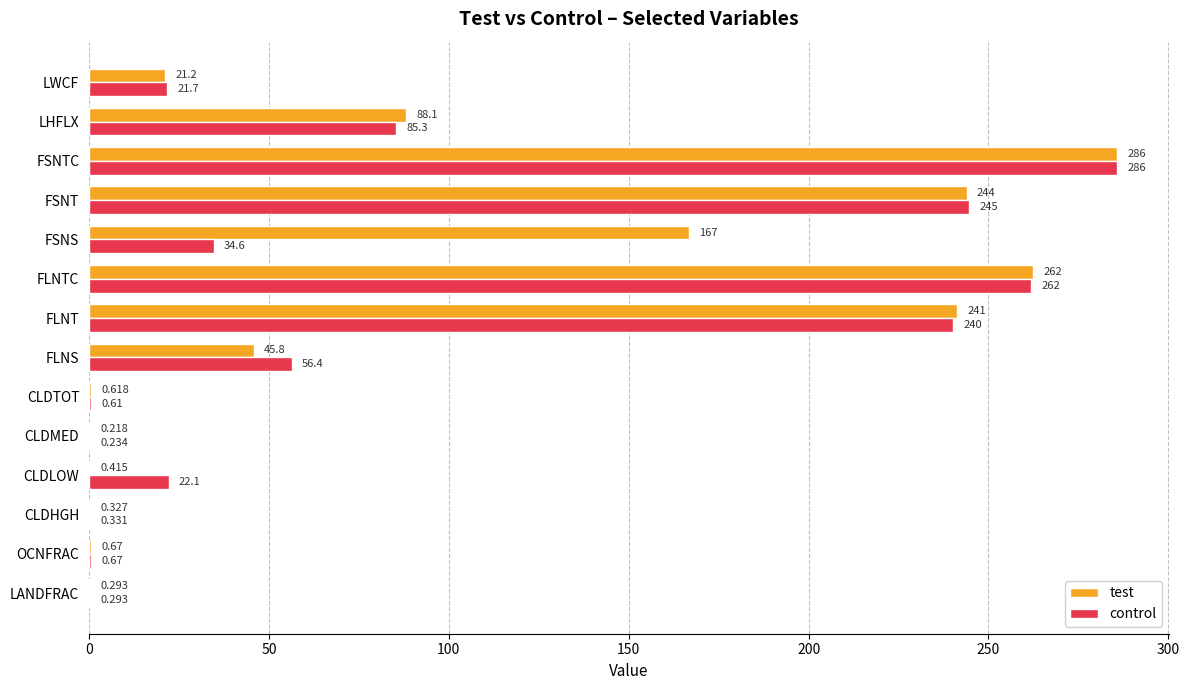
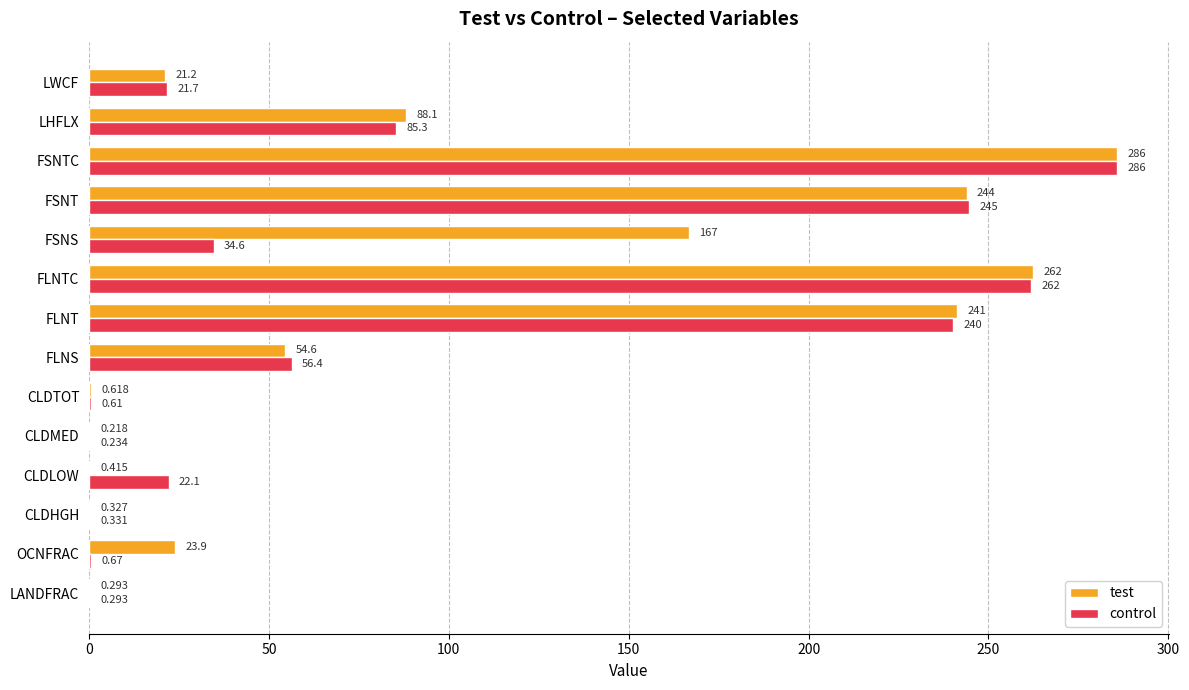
test, FLNS: 45.8 -> 54.6
test, OCNFRAC: 0.67 -> 23.9
